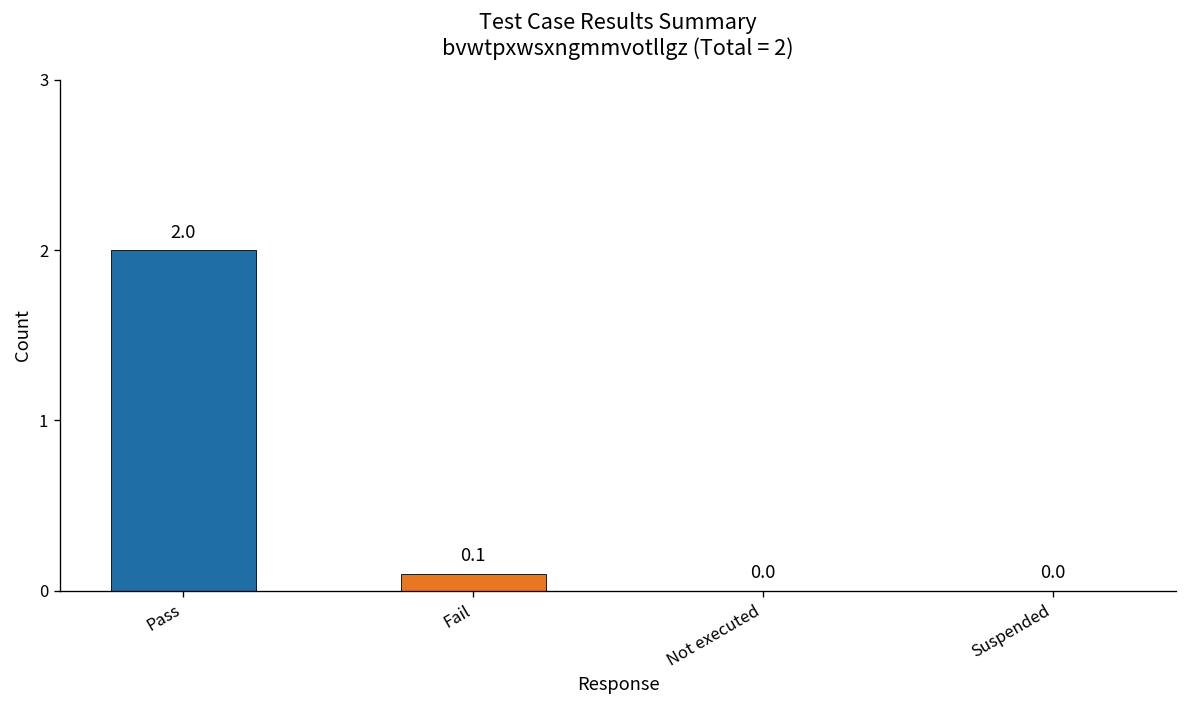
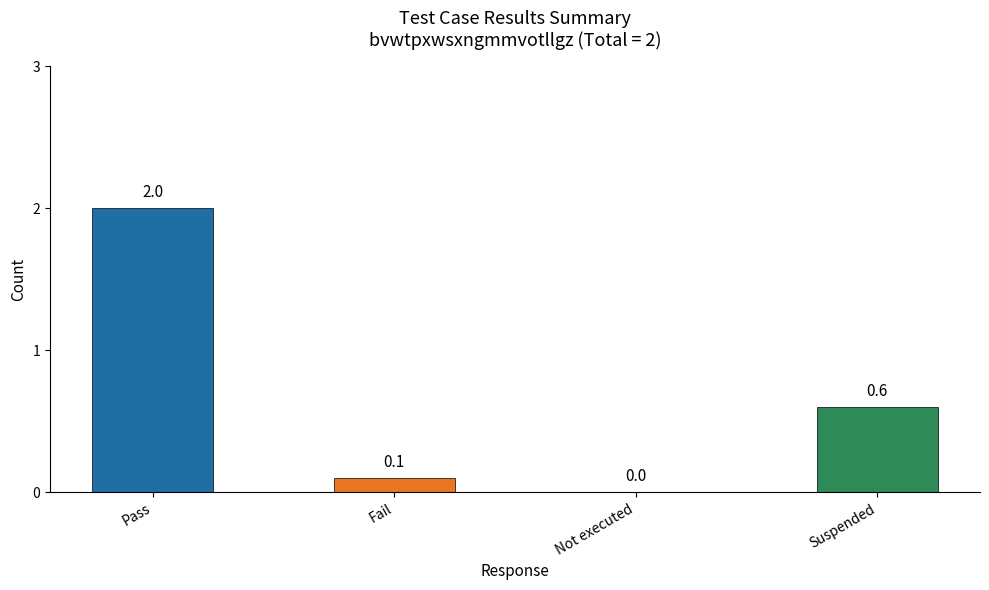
Suspended: 0.0 -> 0.6
